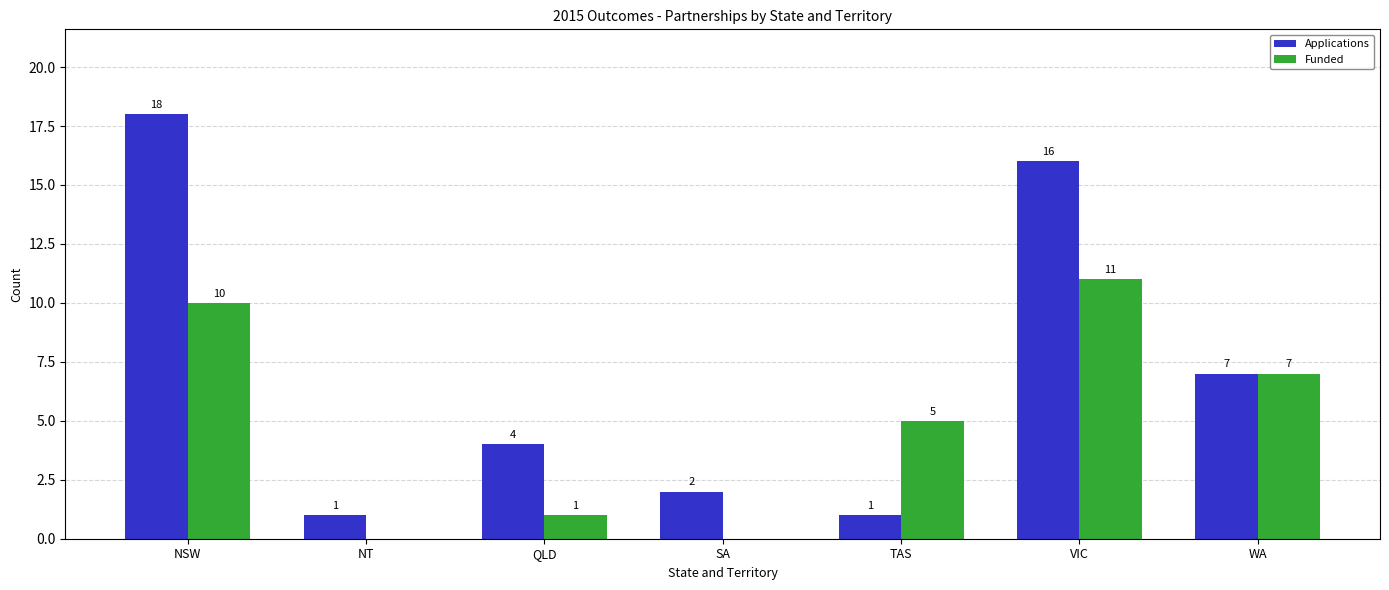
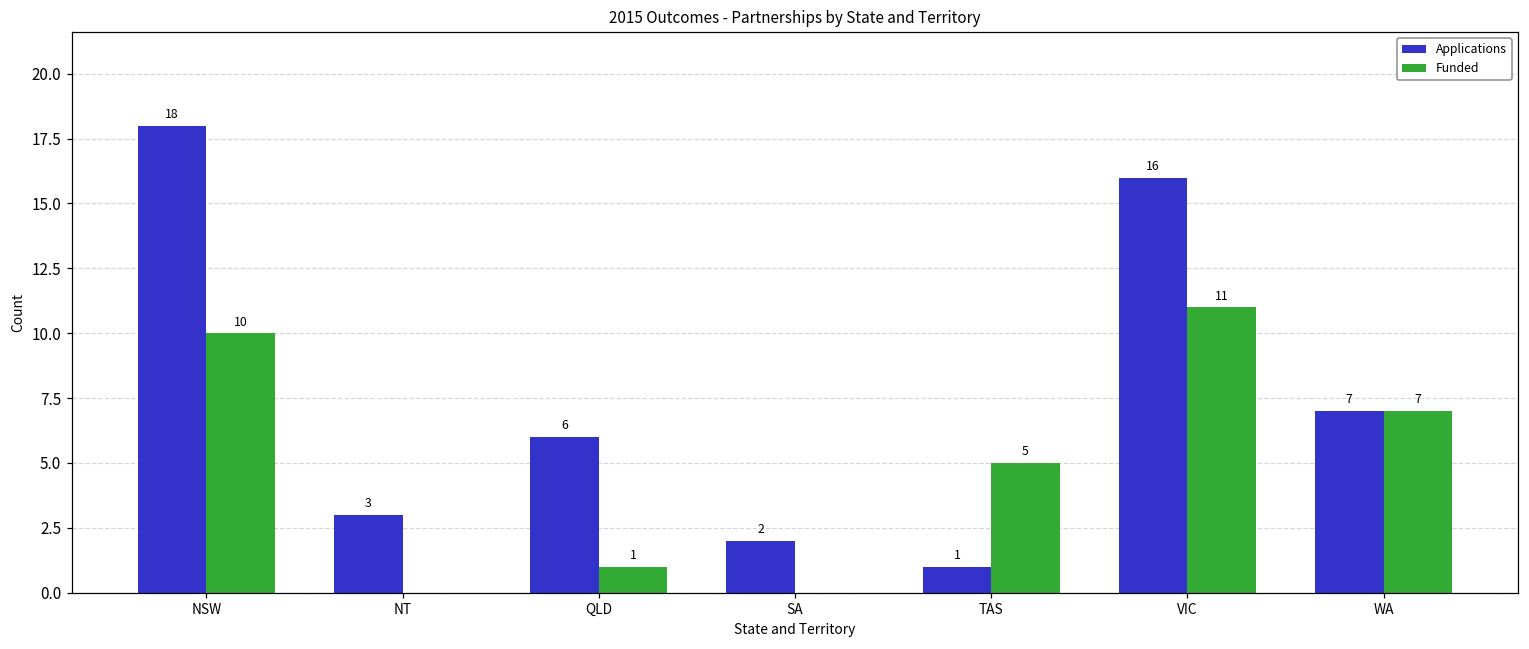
Applications, NT: 1 -> 3
Applications, QLD: 4 -> 6
